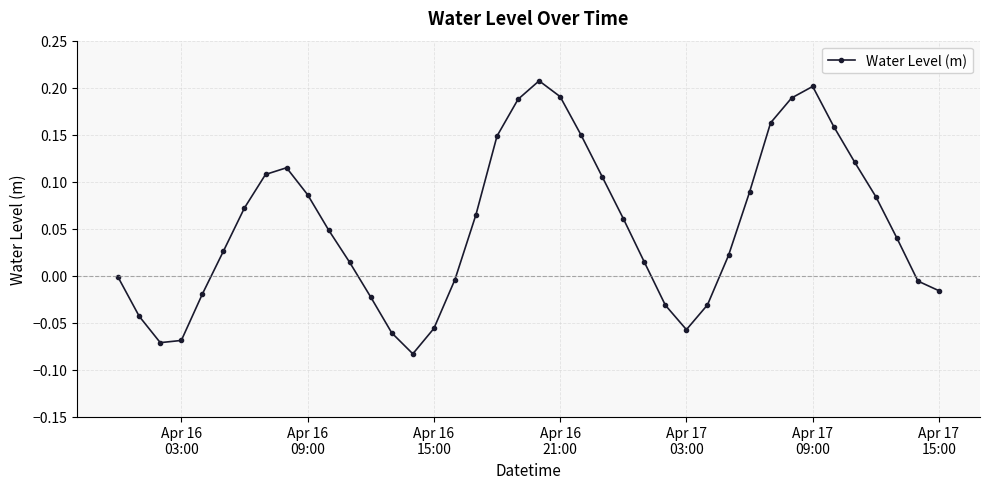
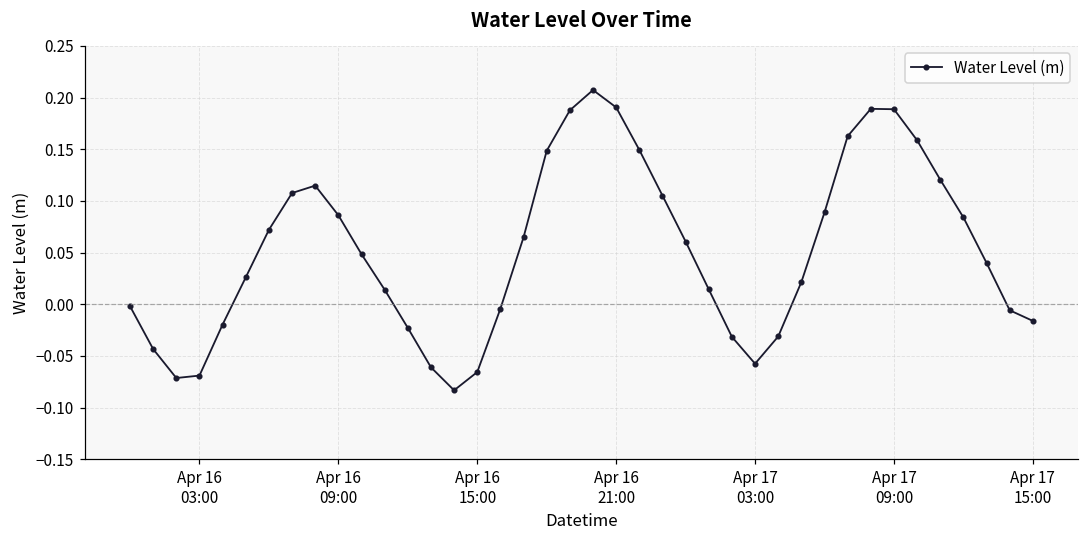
Apr 16 15:00: -0.06 -> -0.07
Apr 17 09:00: 0.20 -> 0.19
